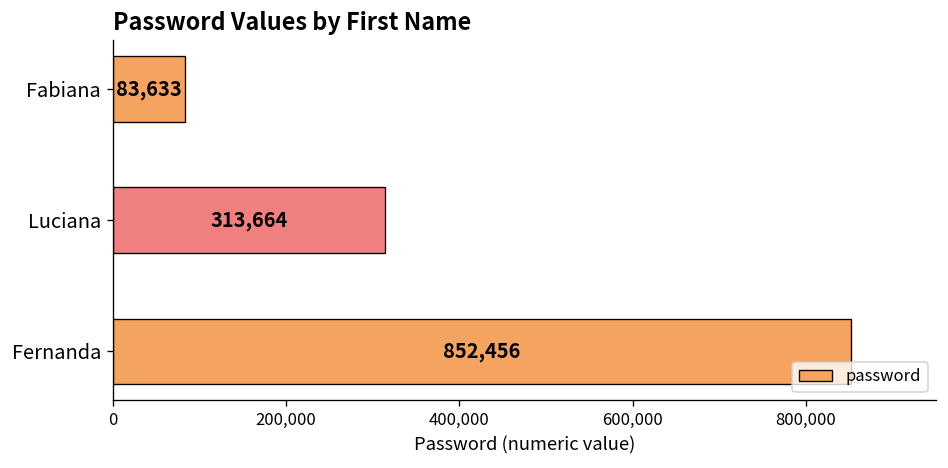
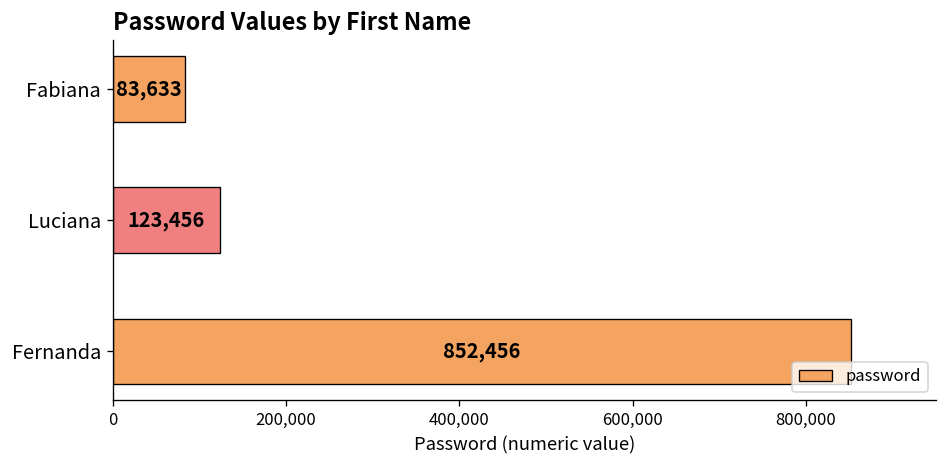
Luciana: 313,664 -> 123,456
